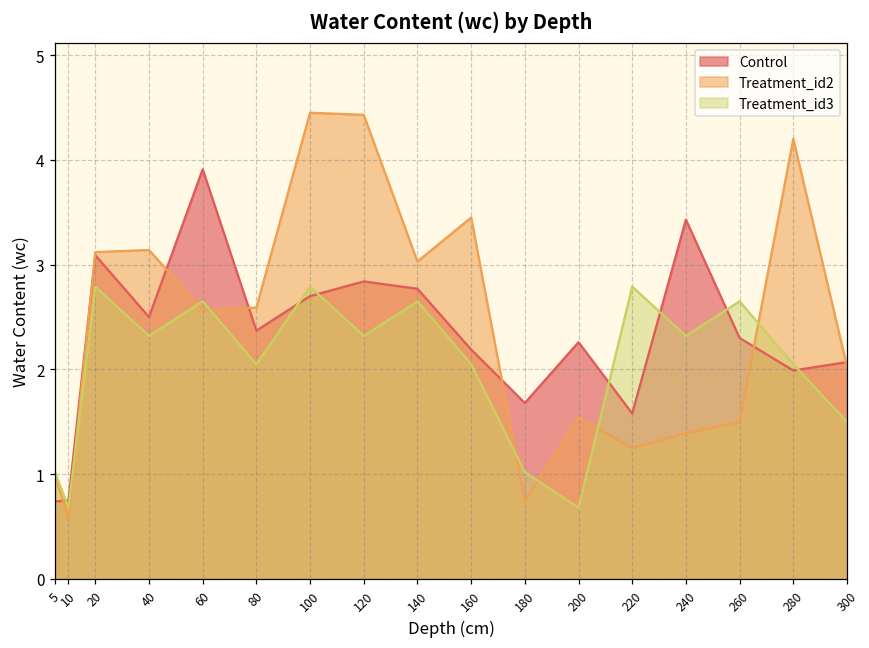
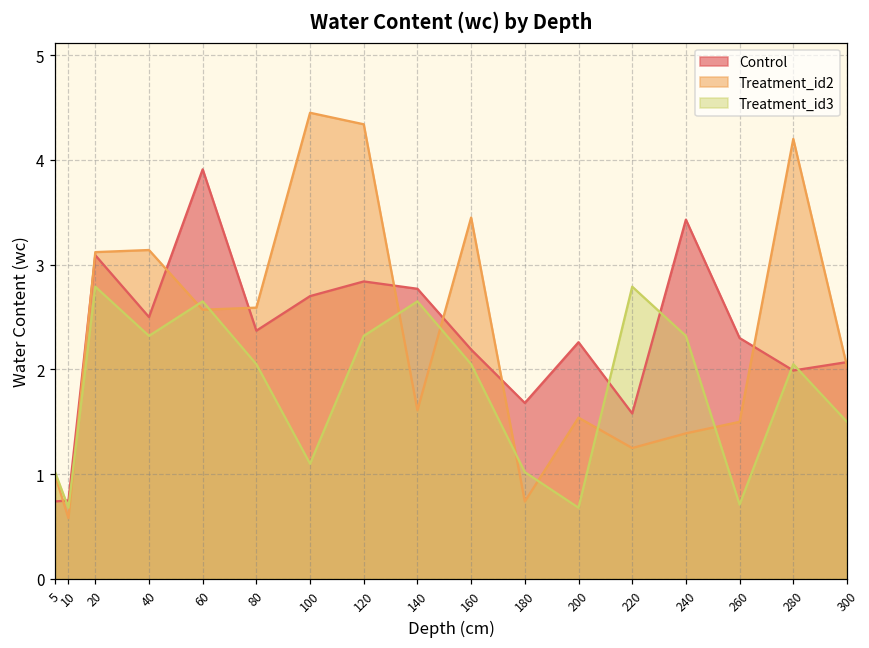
Treatment_id3, 100: 2.8 -> 1.1
Treatment_id2, 120: 4.4 -> 4.3
Treatment_id2, 140: 3.0 -> 1.6
Treatment_id3, 260: 2.7 -> 0.7
